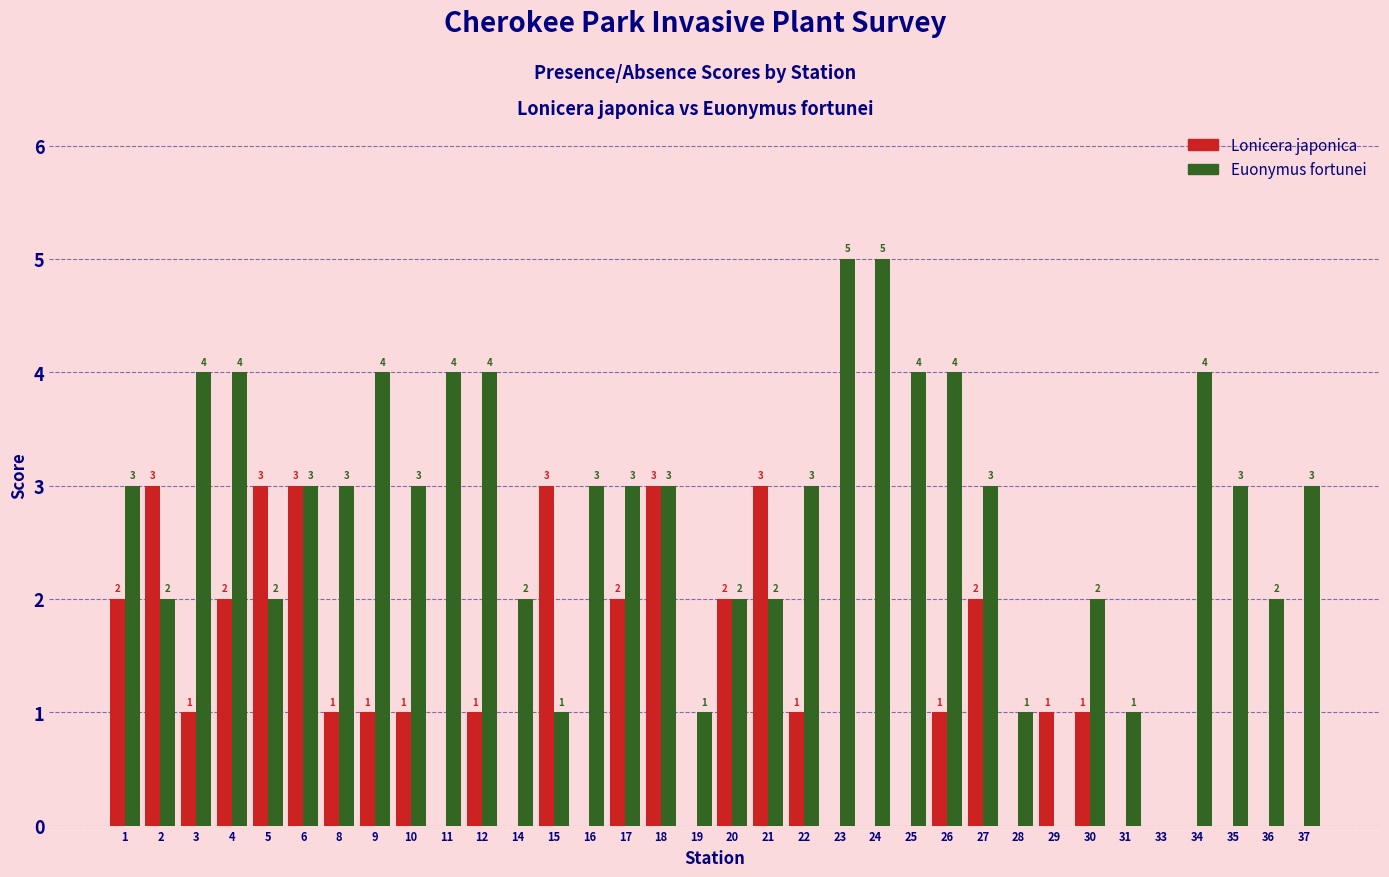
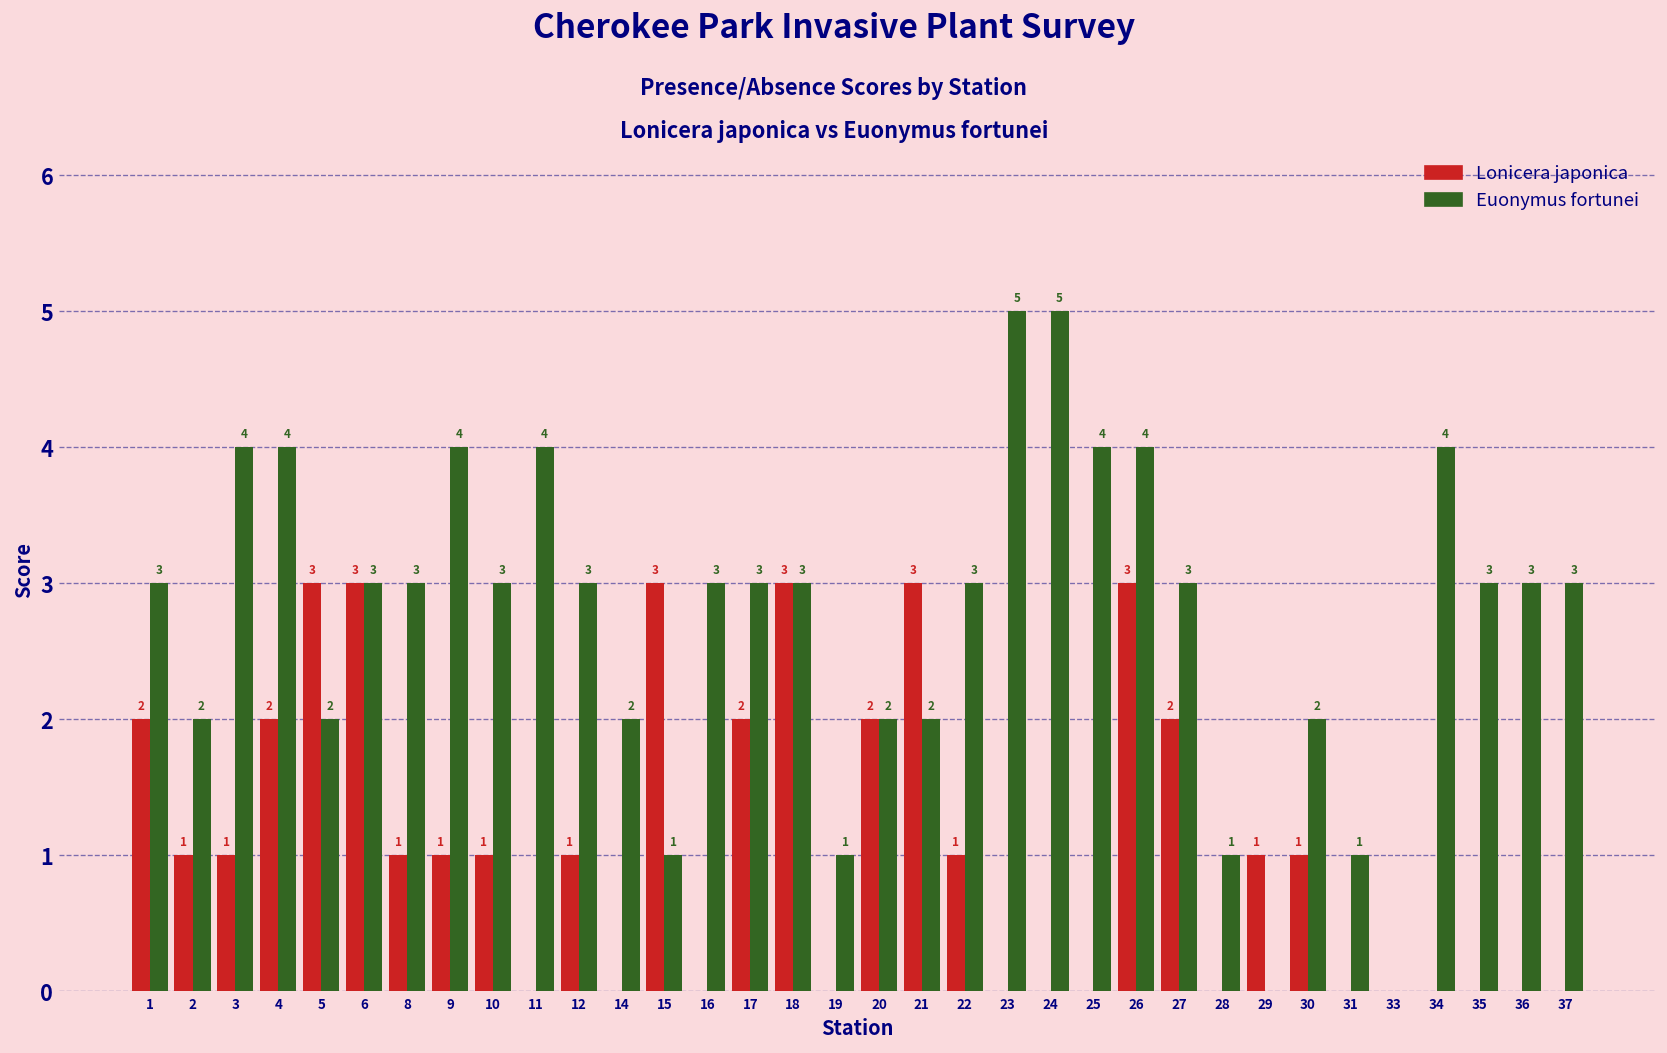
Lonicera japonica, 2: 3 -> 1
Euonymus fortunei, 12: 4 -> 3
Lonicera japonica, 26: 1 -> 3
Euonymus fortunei, 36: 2 -> 3
